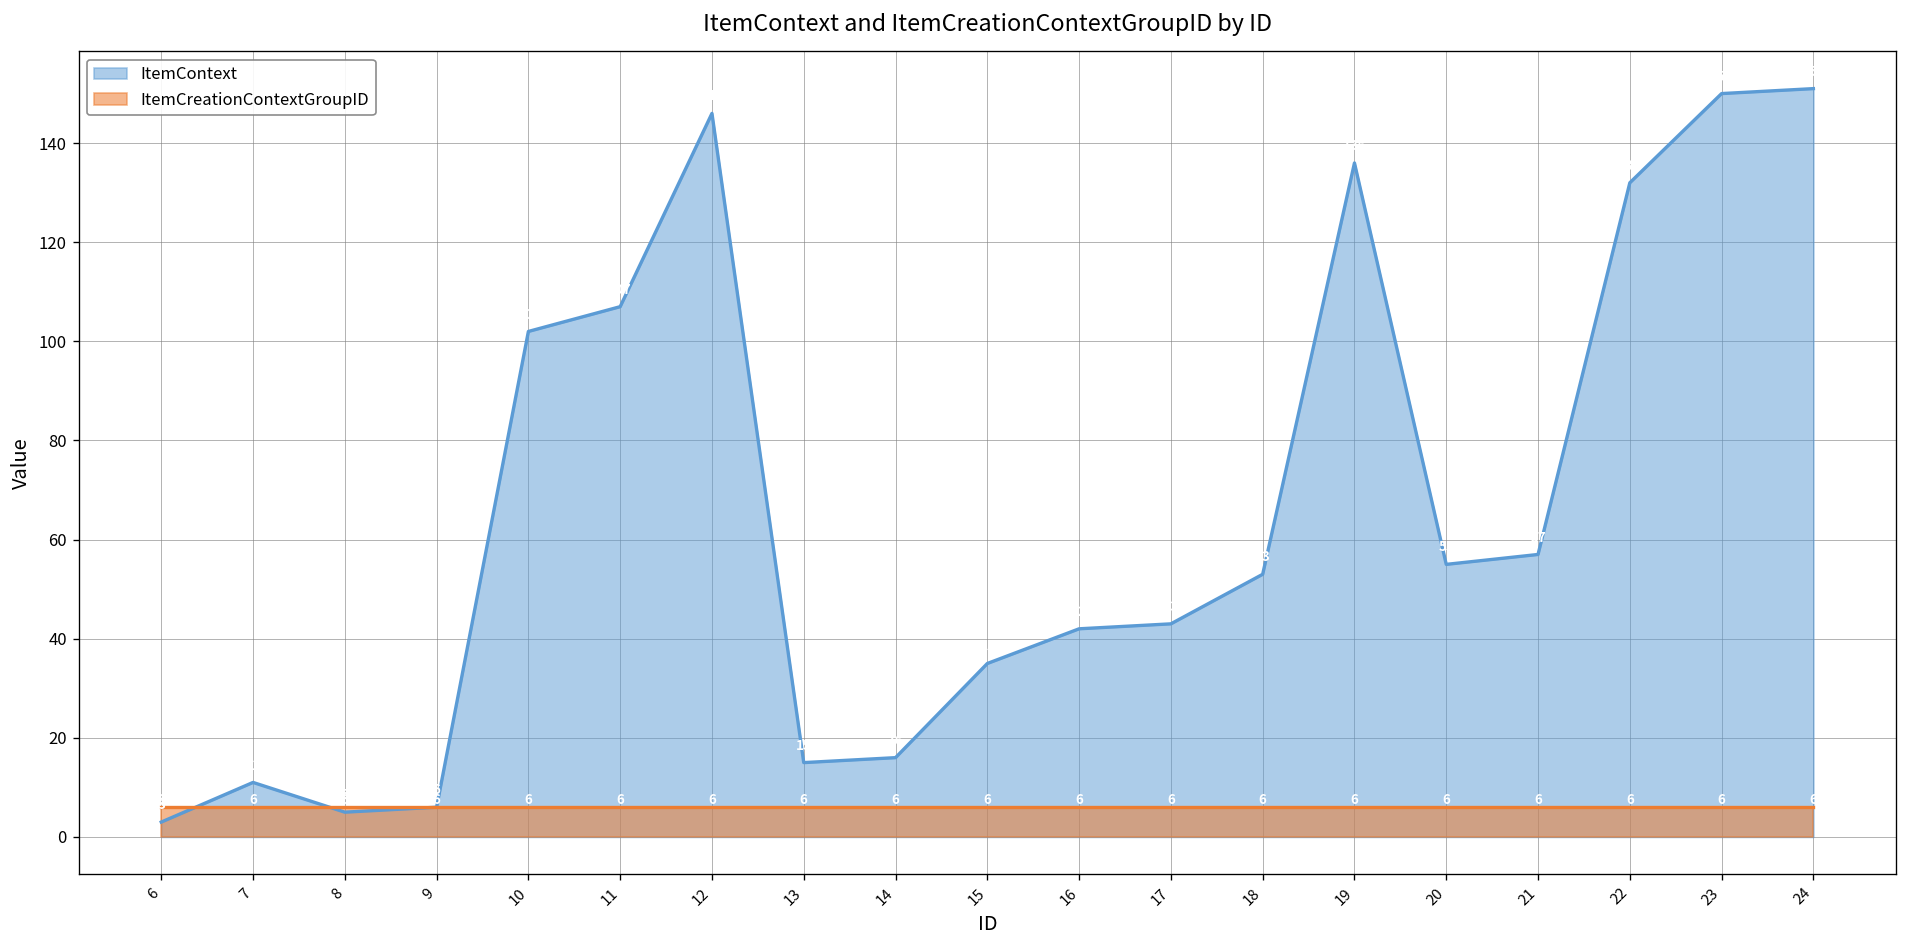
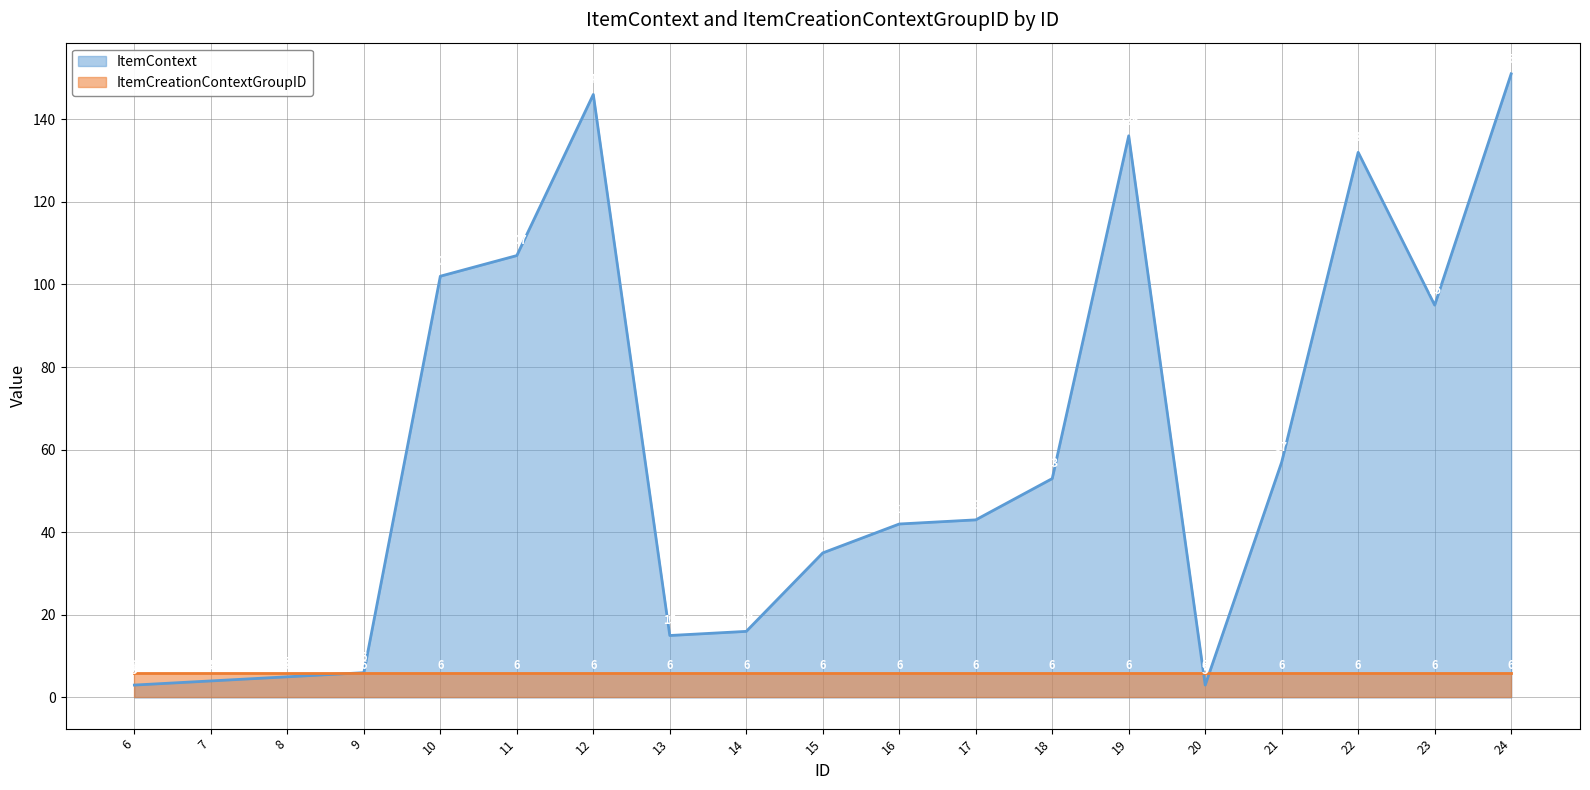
ItemContext, 7: 11 -> 4
ItemContext, 20: 55 -> 3
ItemContext, 23: 150 -> 95
